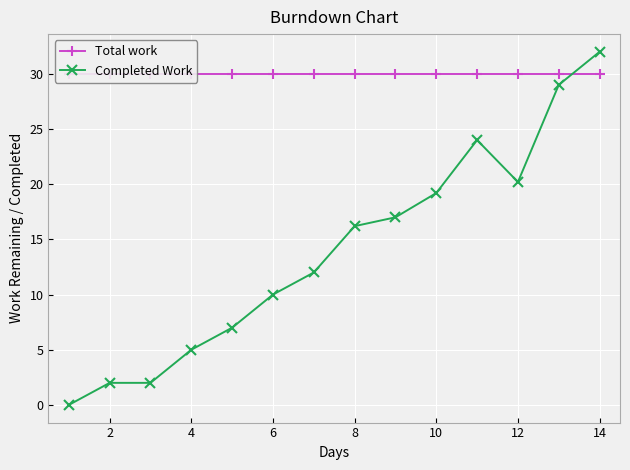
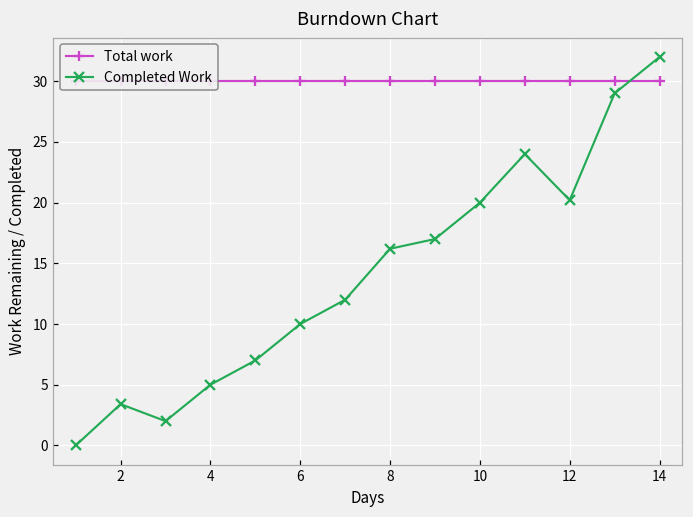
Completed Work, 2: 2.0 -> 3.4
Completed Work, 10: 19.2 -> 20.0
